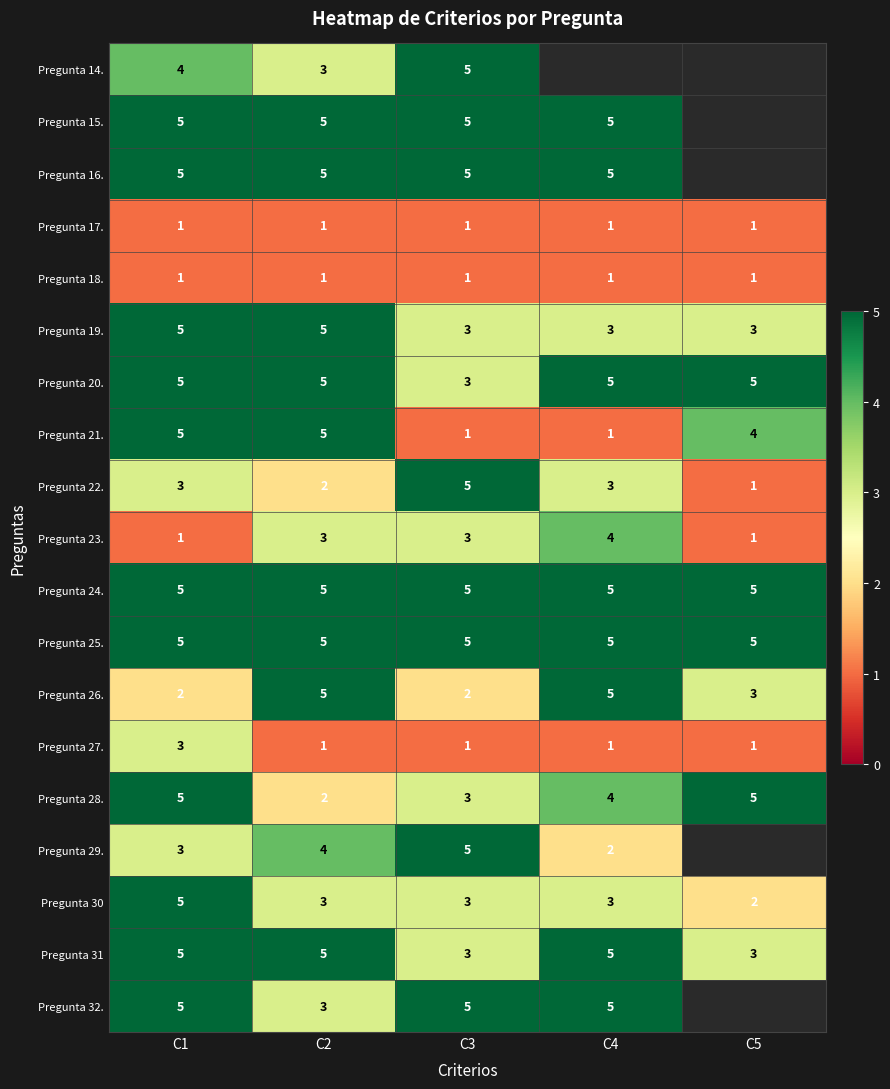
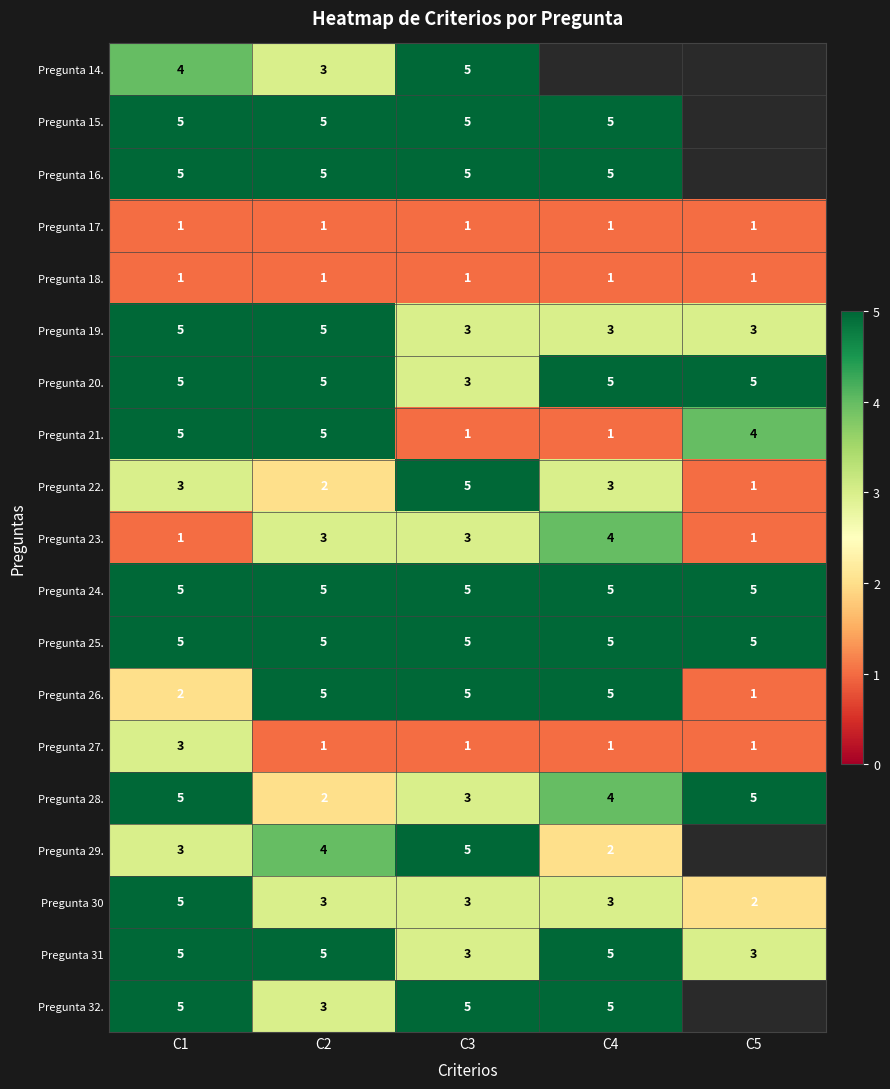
Pregunta 26., C3: 2 -> 5
Pregunta 26., C5: 3 -> 1
